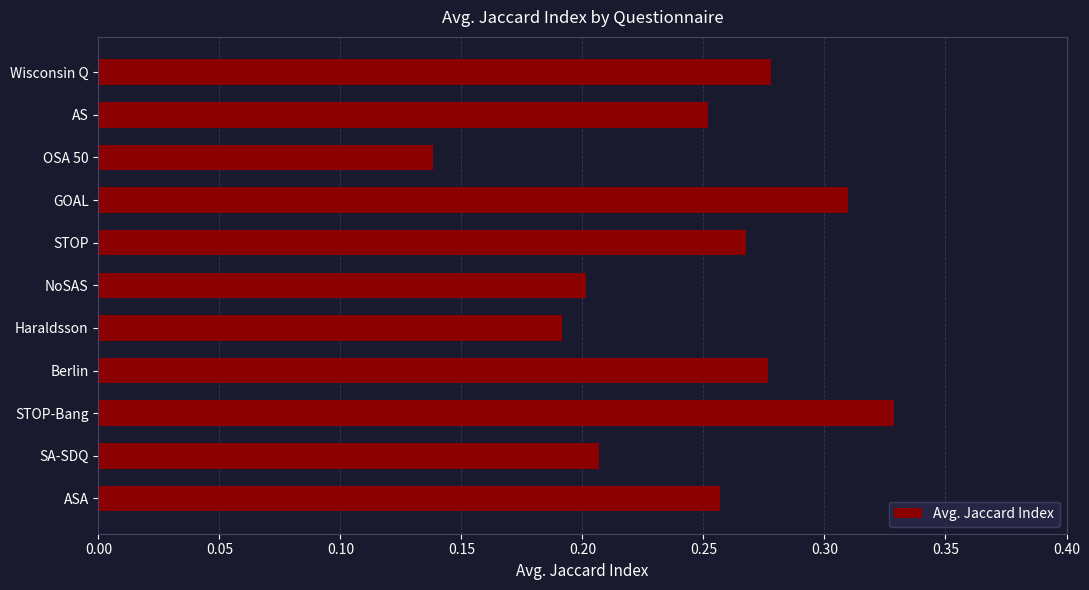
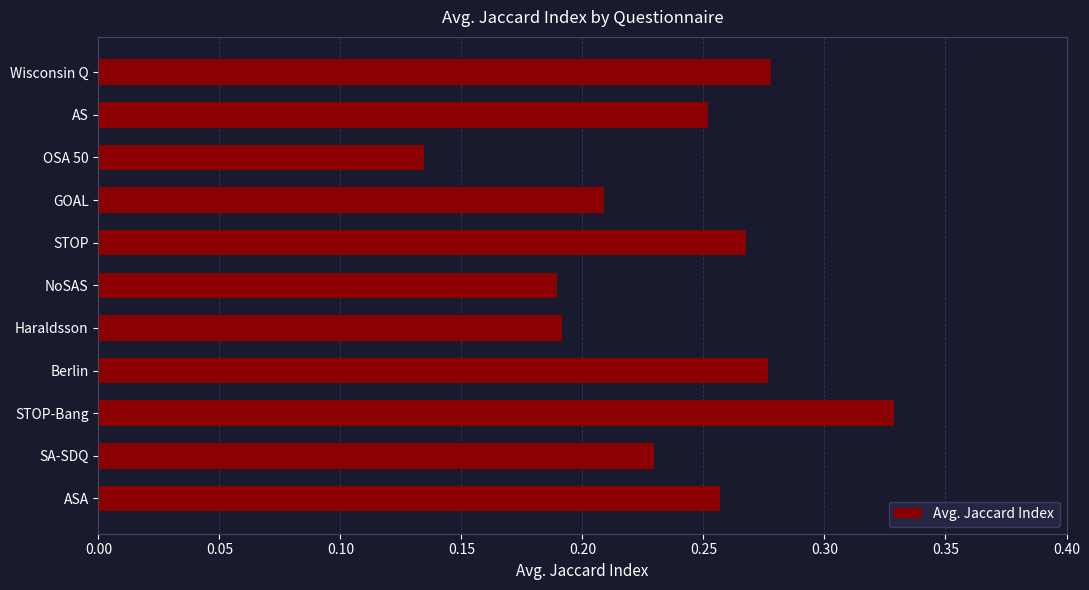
OSA 50: 0.138 -> 0.134
GOAL: 0.310 -> 0.209
NoSAS: 0.201 -> 0.189
SA-SDQ: 0.207 -> 0.230
